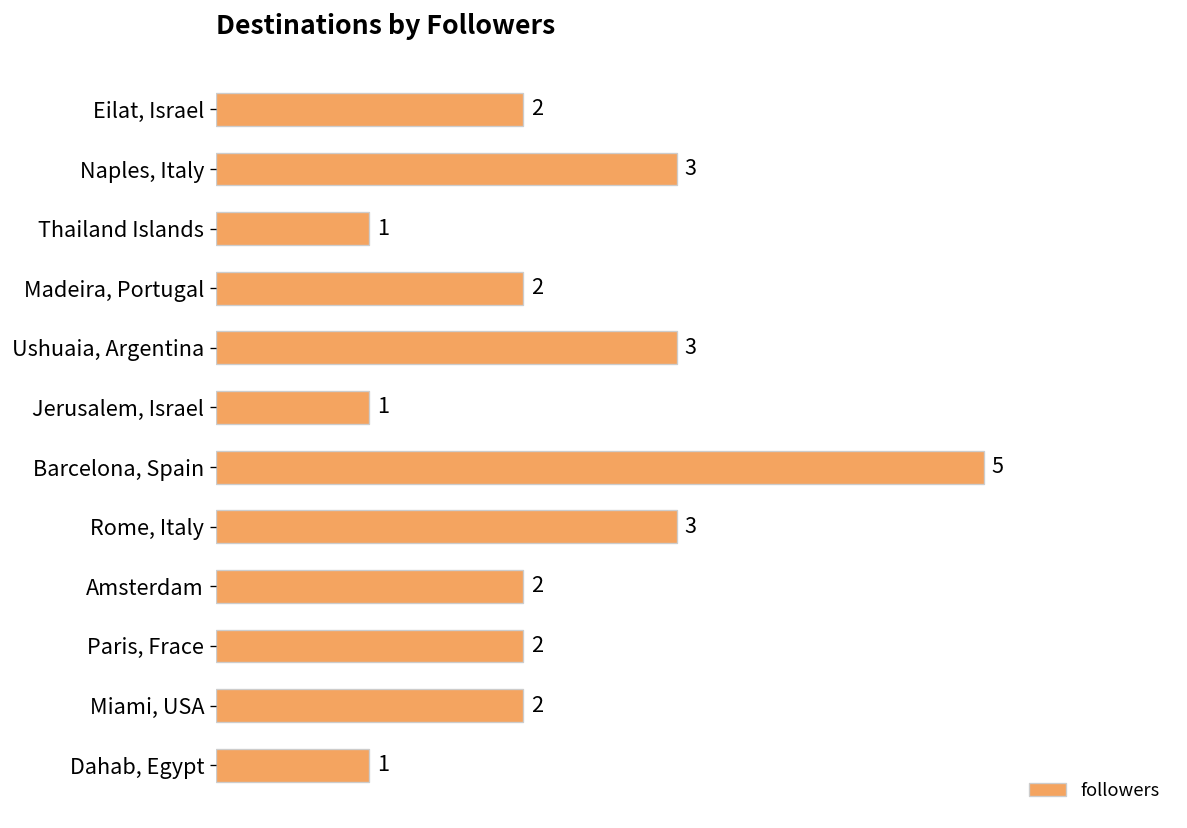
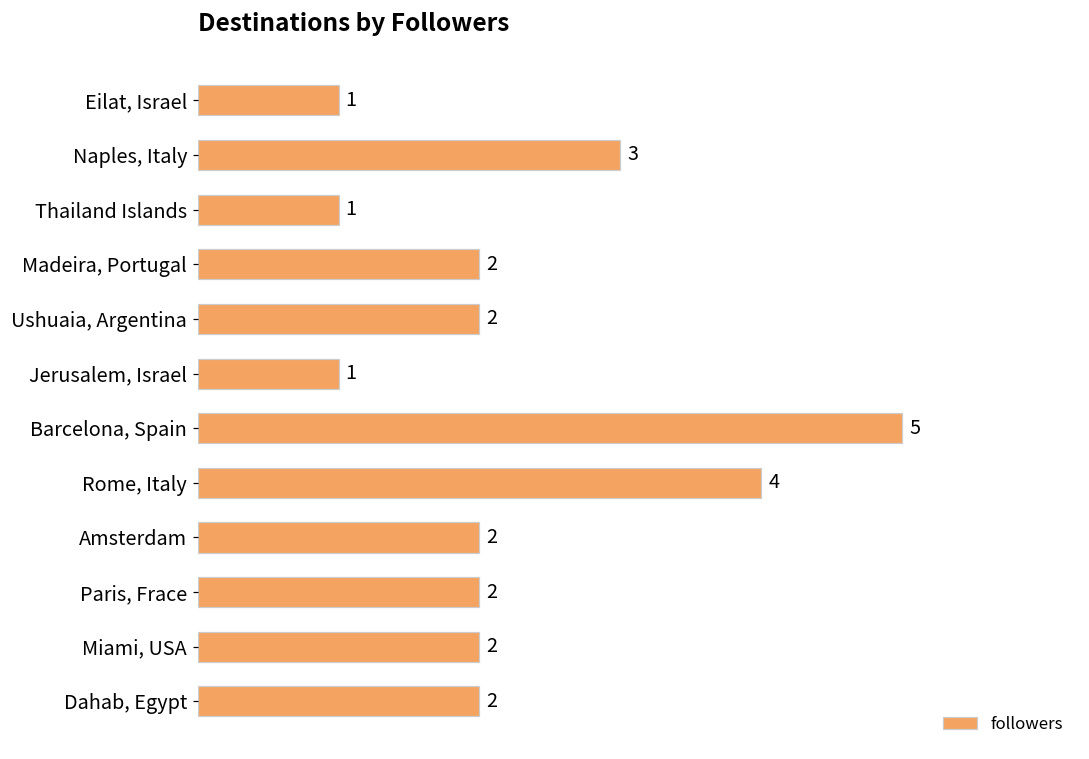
Eilat, Israel: 2 -> 1
Ushuaia, Argentina: 3 -> 2
Rome, Italy: 3 -> 4
Dahab, Egypt: 1 -> 2
